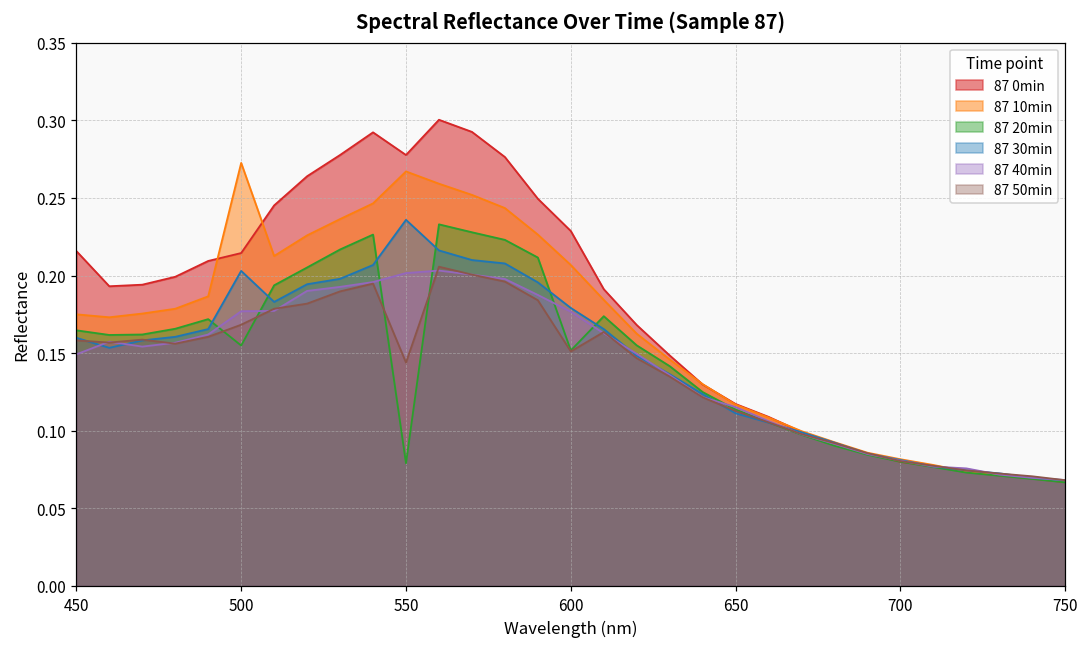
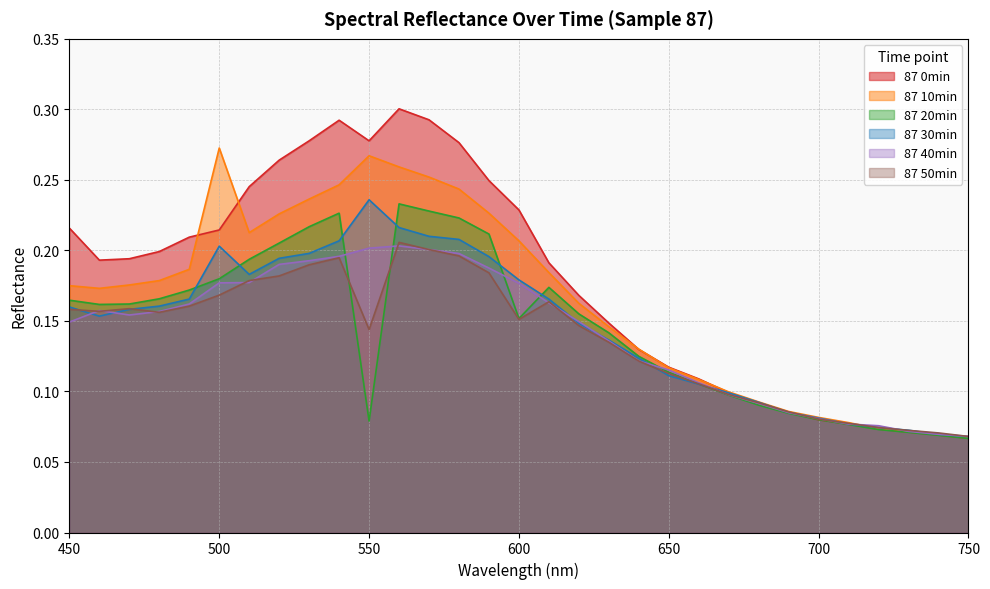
87 20min, 500: 0.155 -> 0.180
